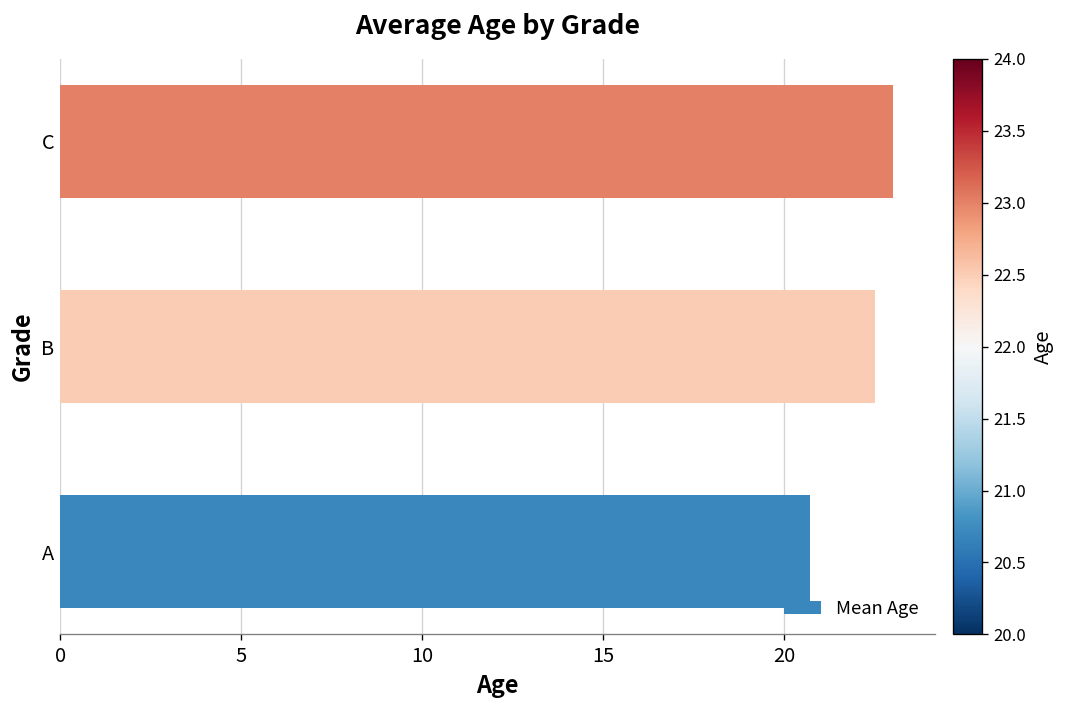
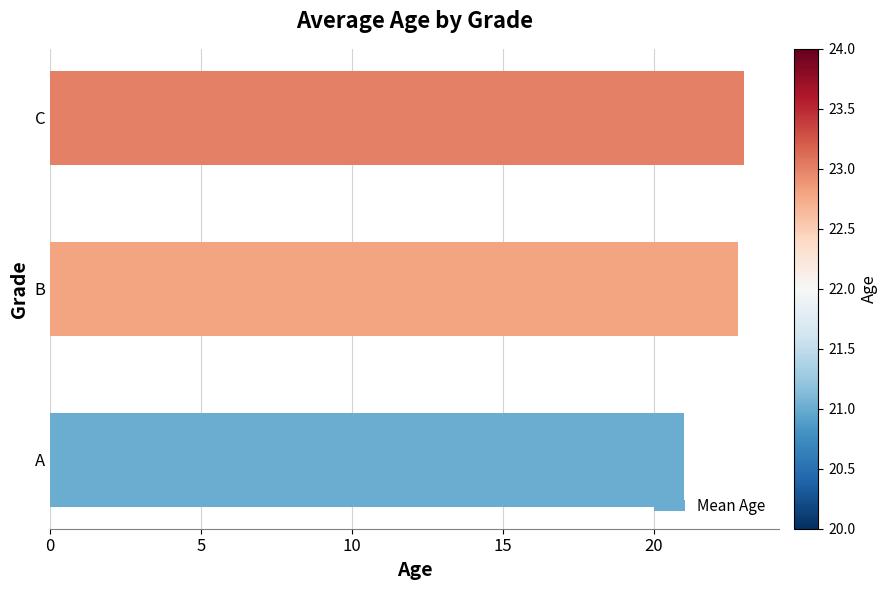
B: 22.5 -> 22.8
A: 20.7 -> 21.0
